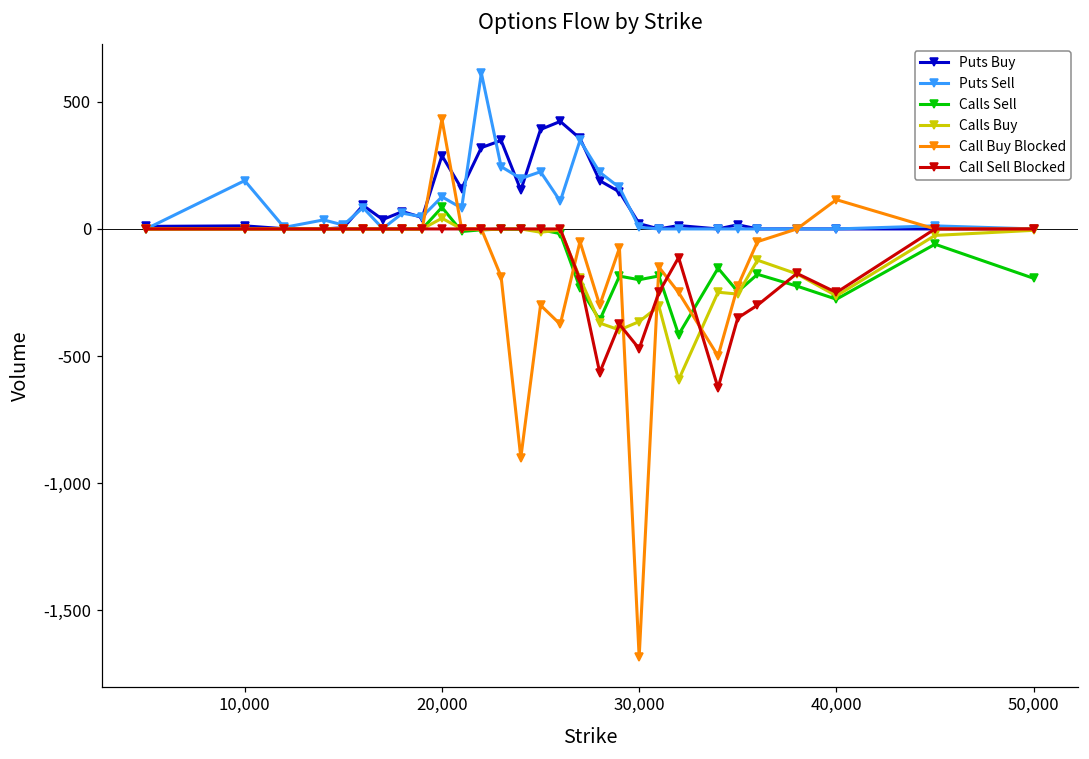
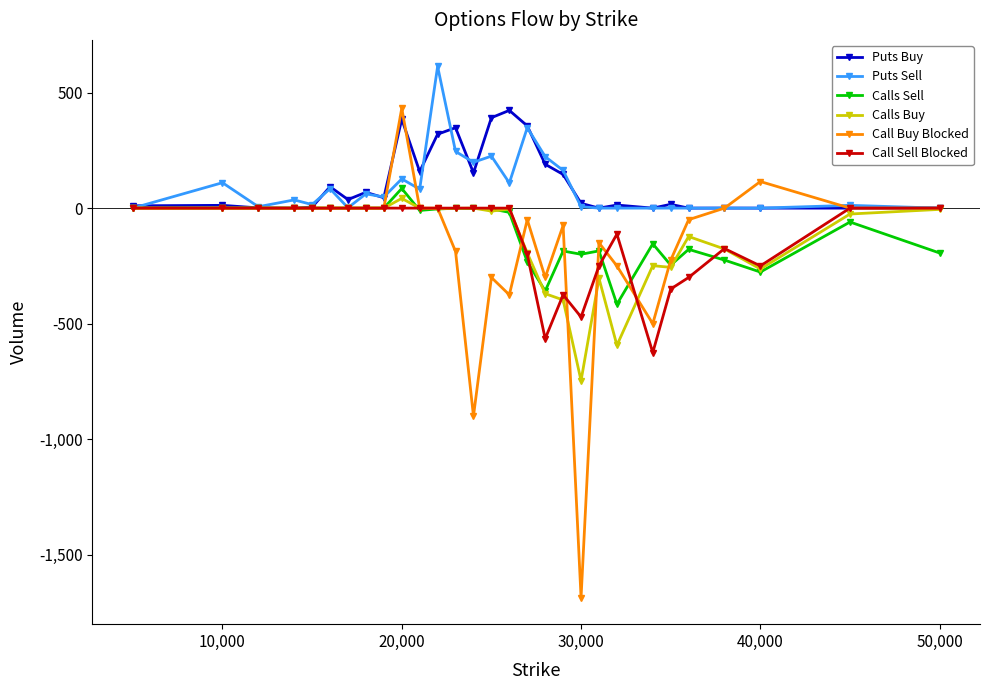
Puts Sell, 10,000: 190 -> 110
Puts Buy, 20,000: 290 -> 380
Calls Buy, 30,000: -360 -> -750
